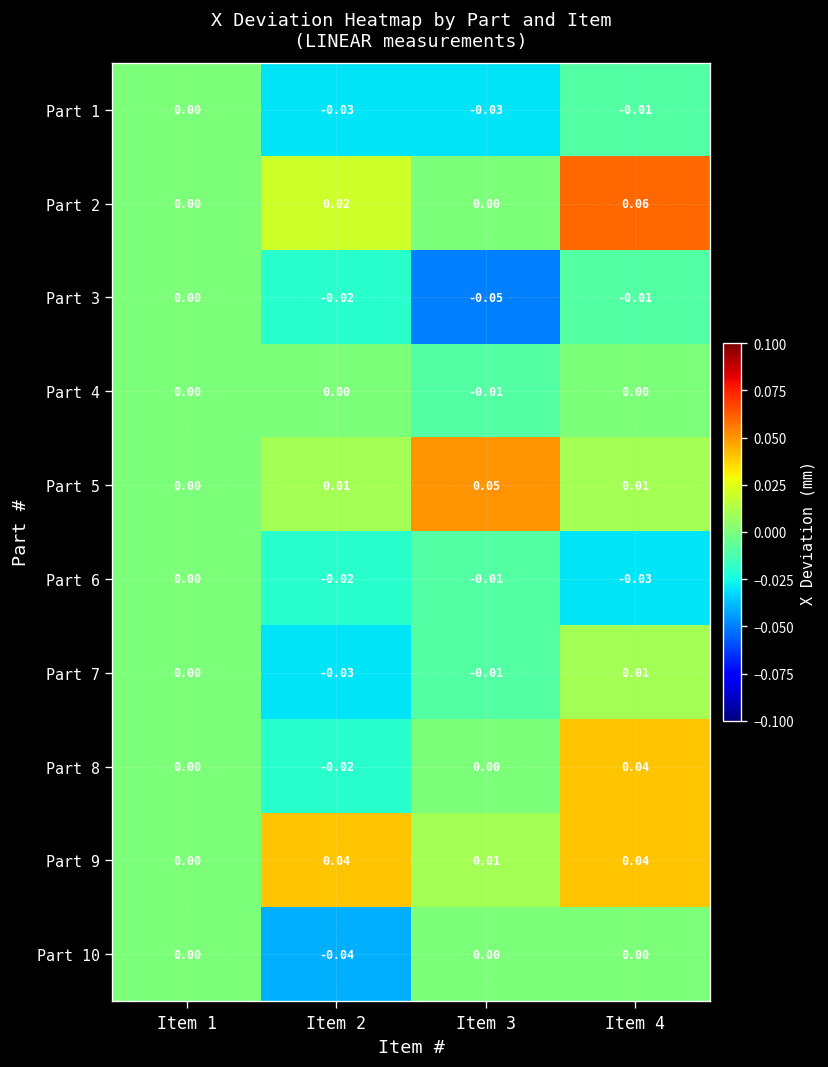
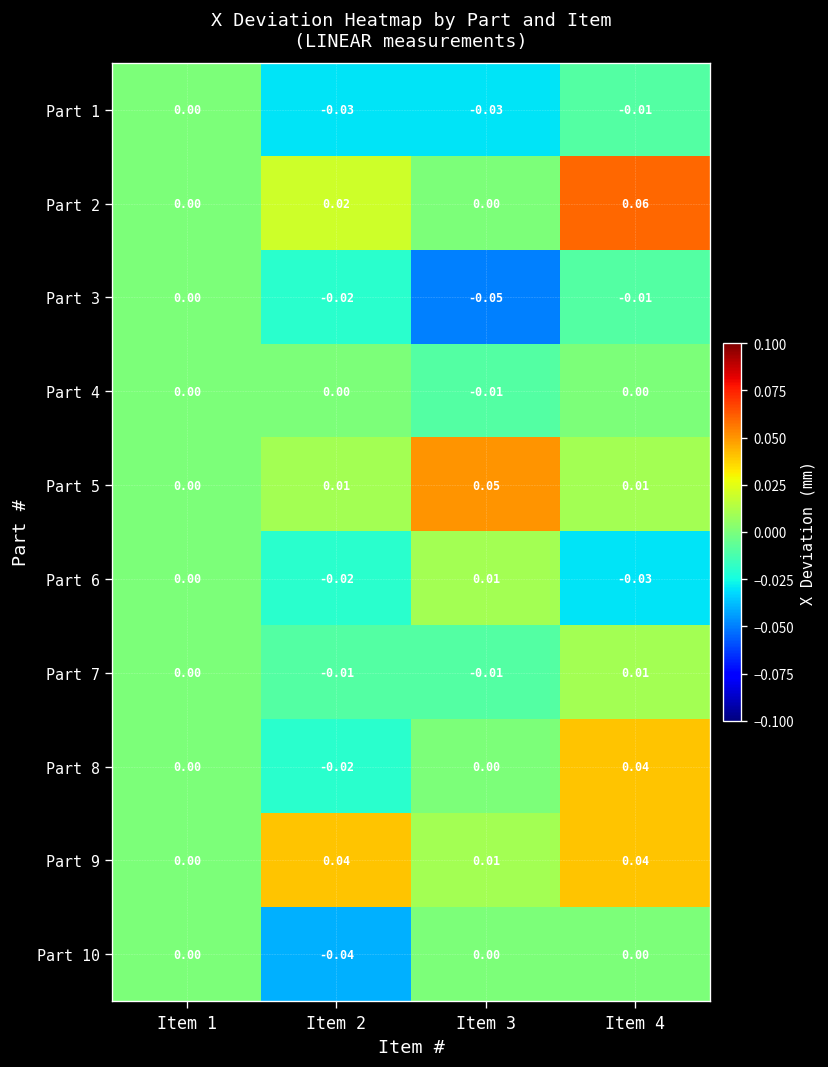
Part 6, Item 3: -0.01 -> 0.01
Part 7, Item 2: -0.03 -> -0.01
